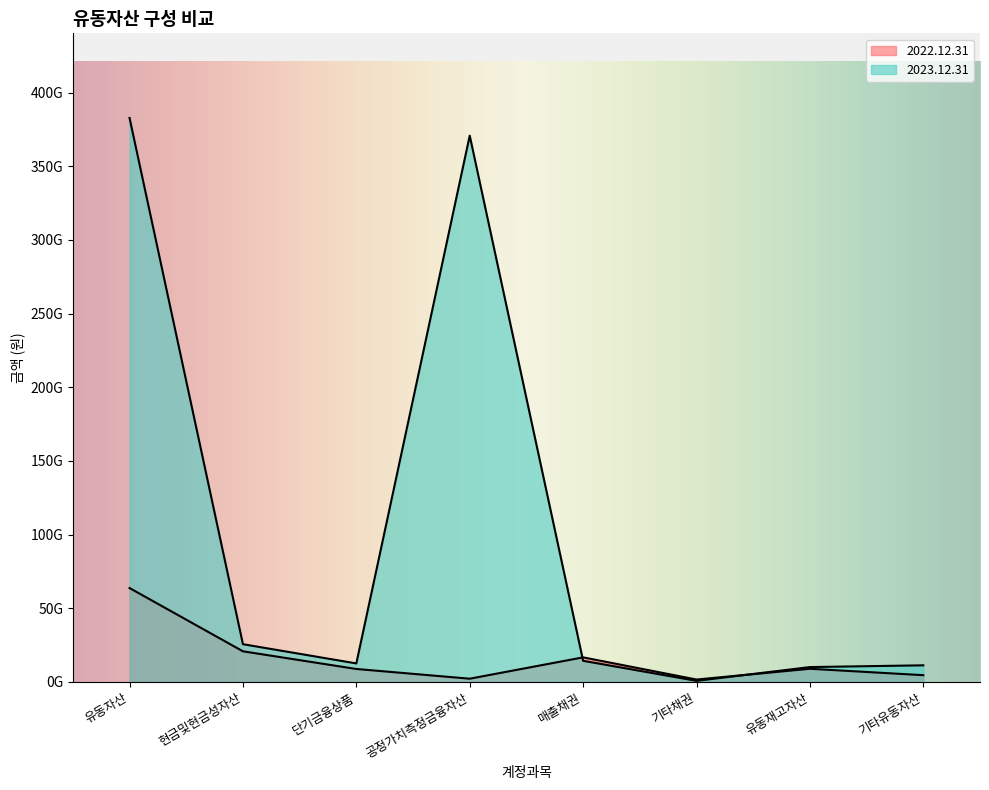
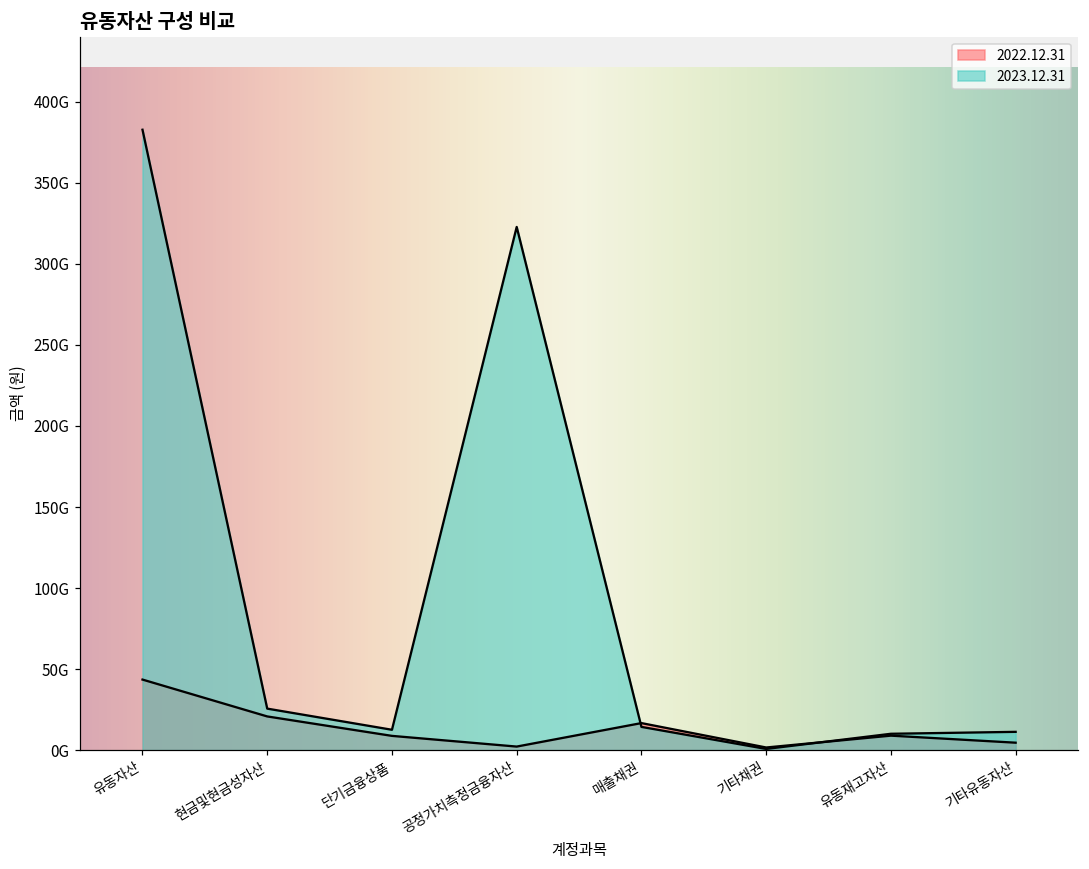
2022.12.31, 유동자산: 64000000000 -> 44000000000
2023.12.31, 공정가치측정금융자산: 371000000000 -> 323000000000
